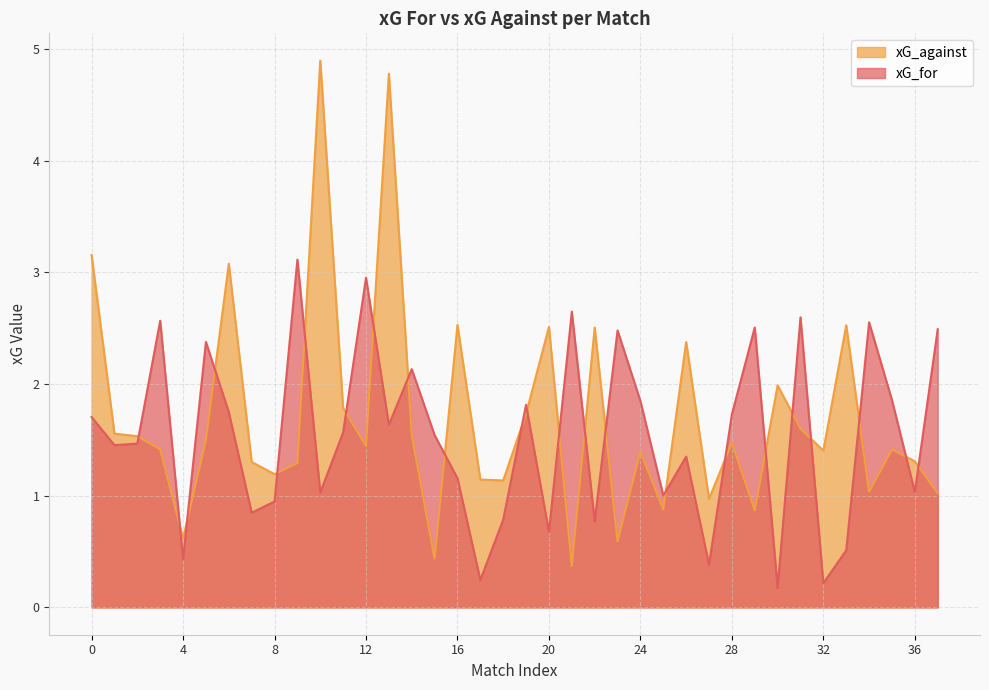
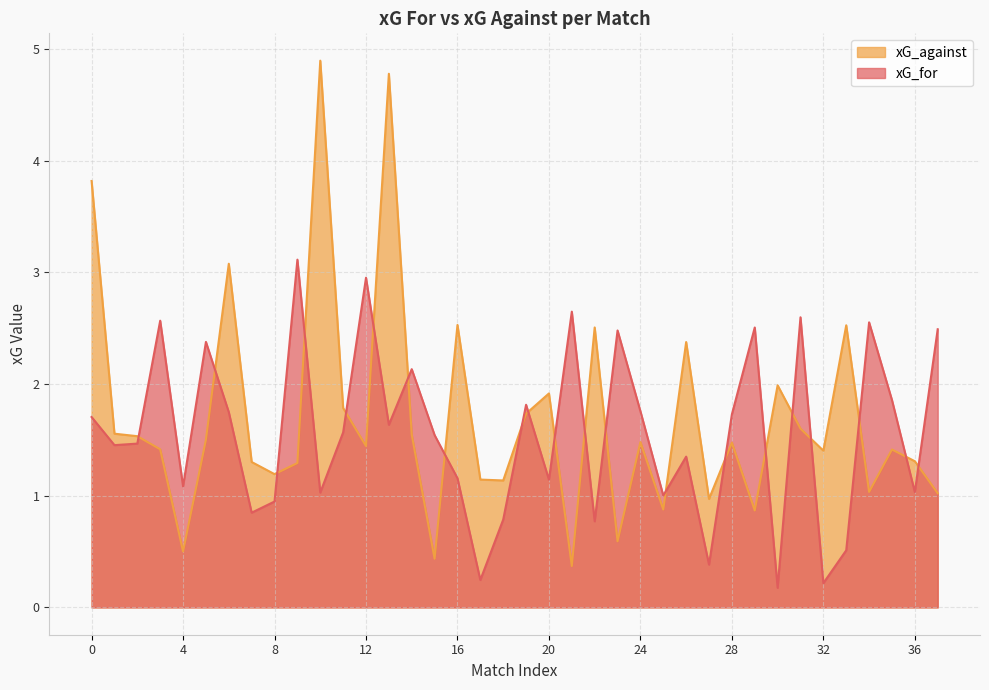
xG_against, 0: 3.15 -> 3.82
xG_against, 4: 0.62 -> 0.50
xG_for, 4: 0.43 -> 1.08
xG_against, 20: 2.51 -> 1.92
xG_for, 20: 0.67 -> 1.14
xG_against, 24: 1.40 -> 1.48
xG_for, 24: 1.85 -> 1.76
